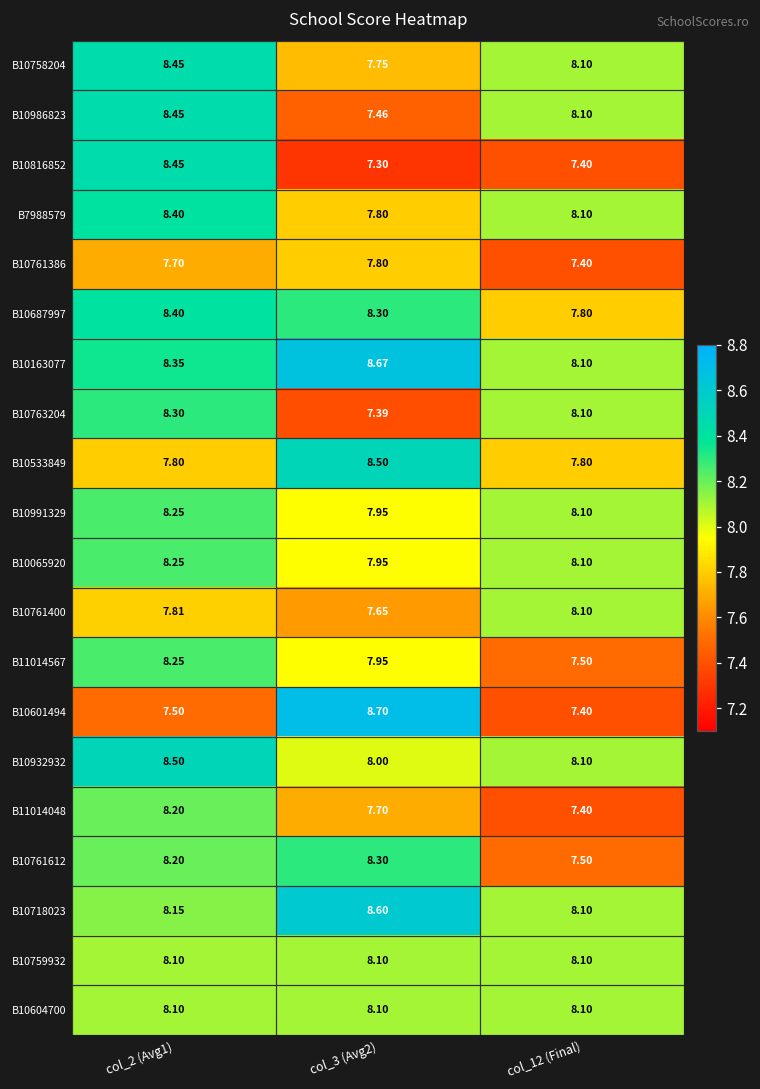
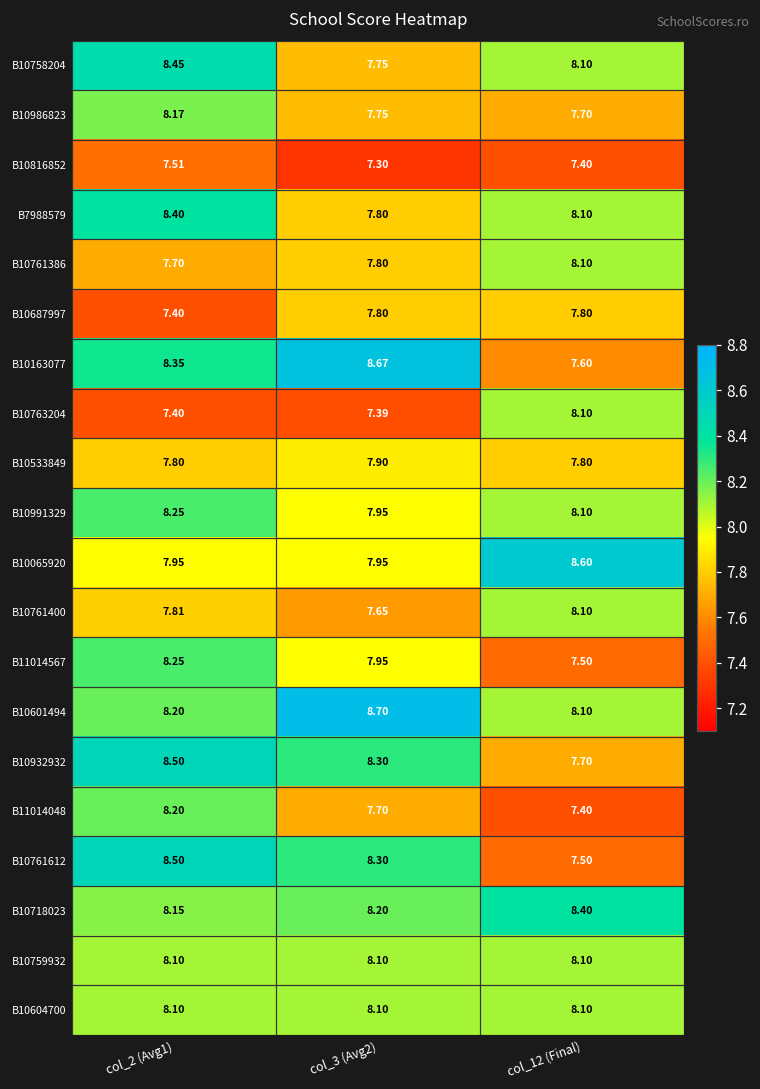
B10986823, col_2 (Avg1): 8.45 -> 8.17
B10986823, col_3 (Avg2): 7.46 -> 7.75
B10986823, col_12 (Final): 8.10 -> 7.70
B10816852, col_2 (Avg1): 8.45 -> 7.51
B10761386, col_12 (Final): 7.40 -> 8.10
B10687997, col_2 (Avg1): 8.40 -> 7.40
B10687997, col_3 (Avg2): 8.30 -> 7.80
B10163077, col_12 (Final): 8.10 -> 7.60
B10763204, col_2 (Avg1): 8.30 -> 7.40
B10533849, col_3 (Avg2): 8.50 -> 7.90
B10065920, col_2 (Avg1): 8.25 -> 7.95
B10065920, col_12 (Final): 8.10 -> 8.60
B10601494, col_2 (Avg1): 7.50 -> 8.20
B10601494, col_12 (Final): 7.40 -> 8.10
B10932932, col_3 (Avg2): 8.00 -> 8.30
B10932932, col_12 (Final): 8.10 -> 7.70
B10761612, col_2 (Avg1): 8.20 -> 8.50
B10718023, col_3 (Avg2): 8.60 -> 8.20
B10718023, col_12 (Final): 8.10 -> 8.40
